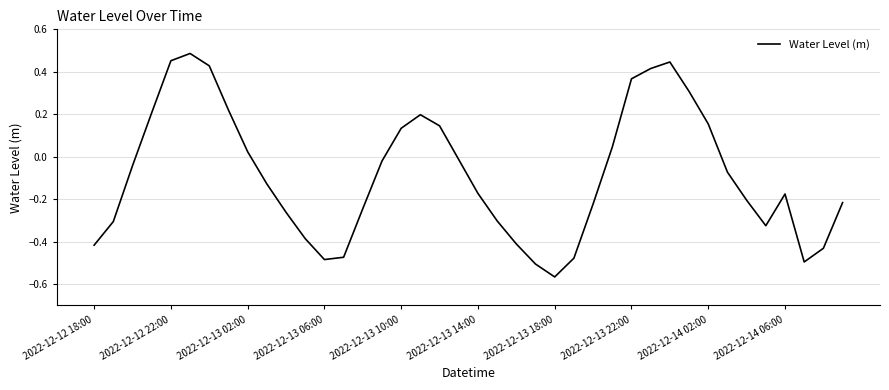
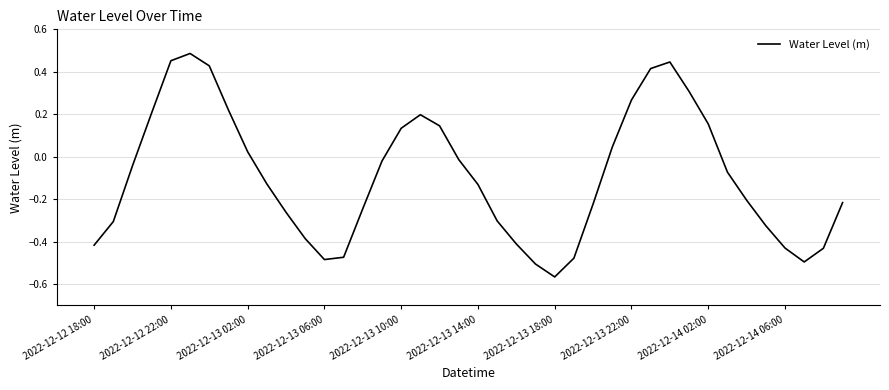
2022-12-13 14:00: -0.17 -> -0.13
2022-12-13 22:00: 0.37 -> 0.27
2022-12-14 06:00: -0.18 -> -0.43
